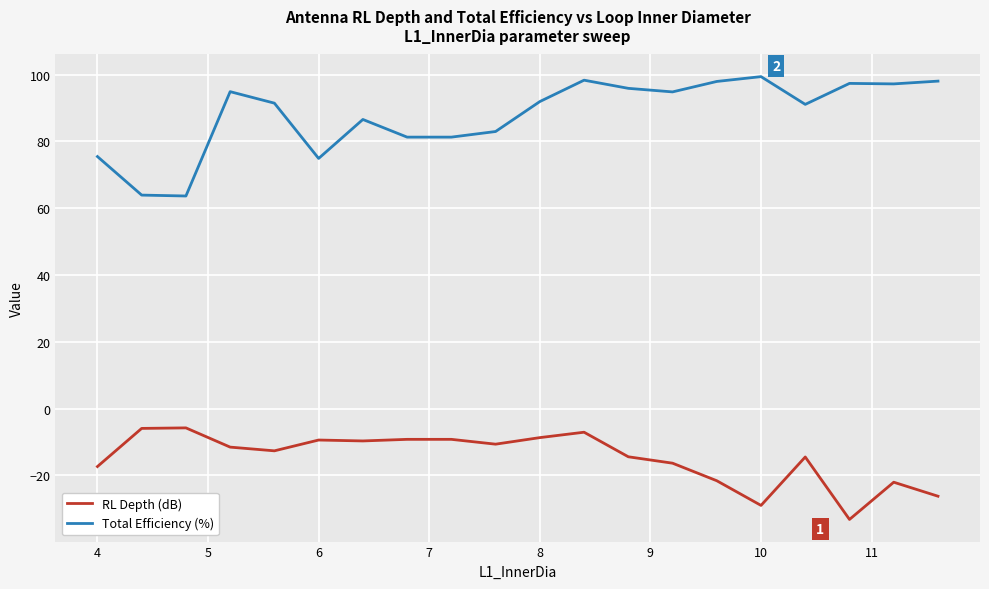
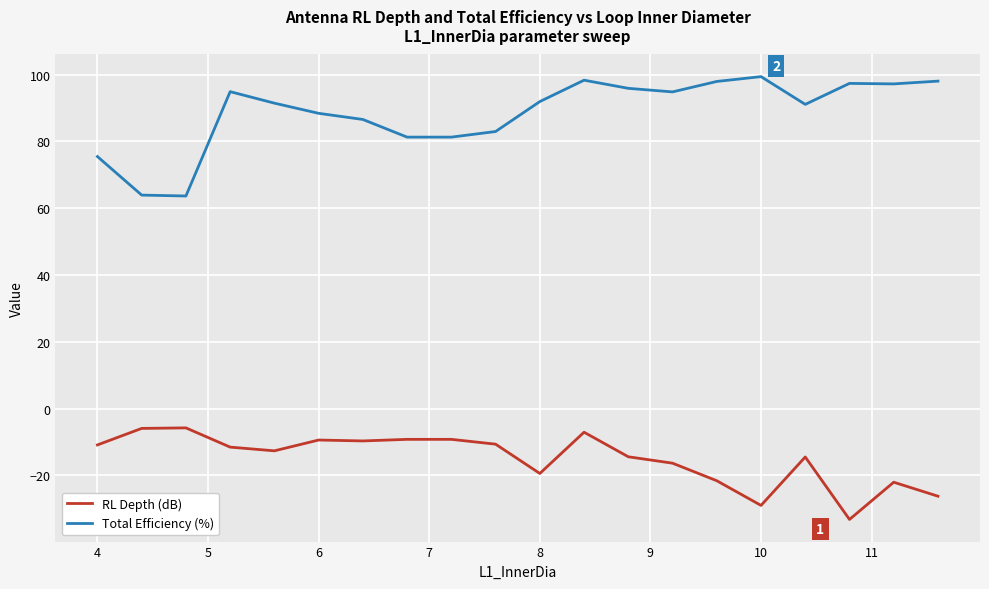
RL Depth (dB), 4: -17 -> -11
Total Efficiency (%), 6: 75 -> 88
RL Depth (dB), 8: -9 -> -19
